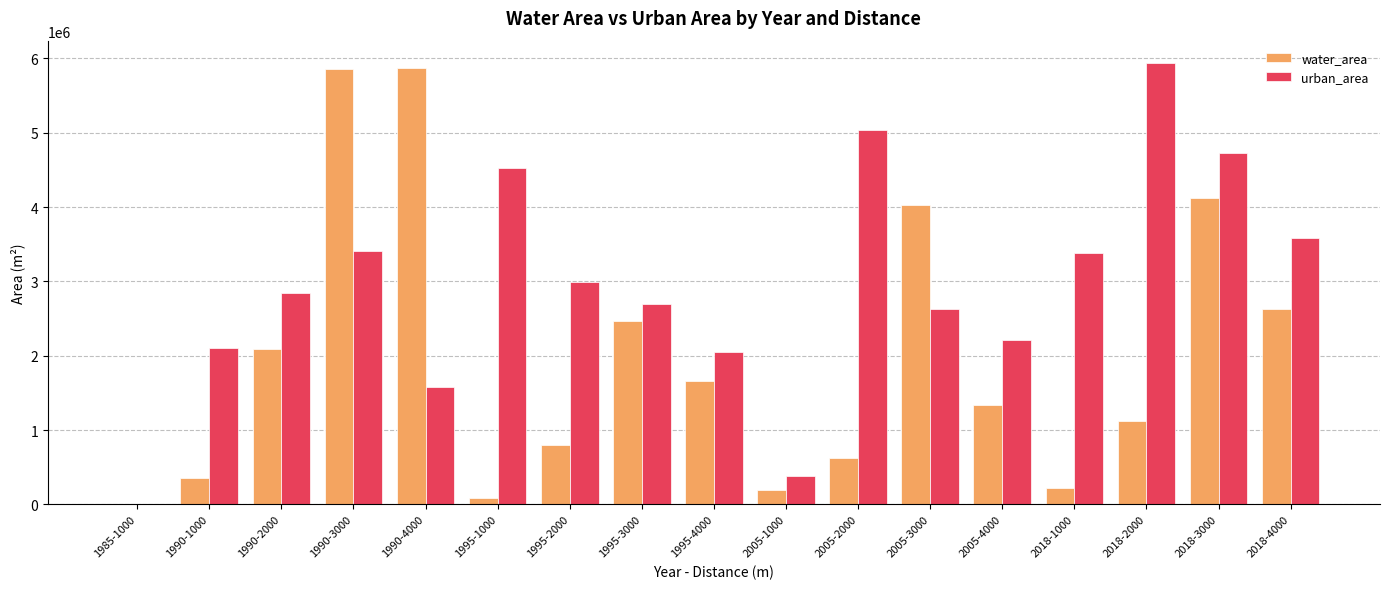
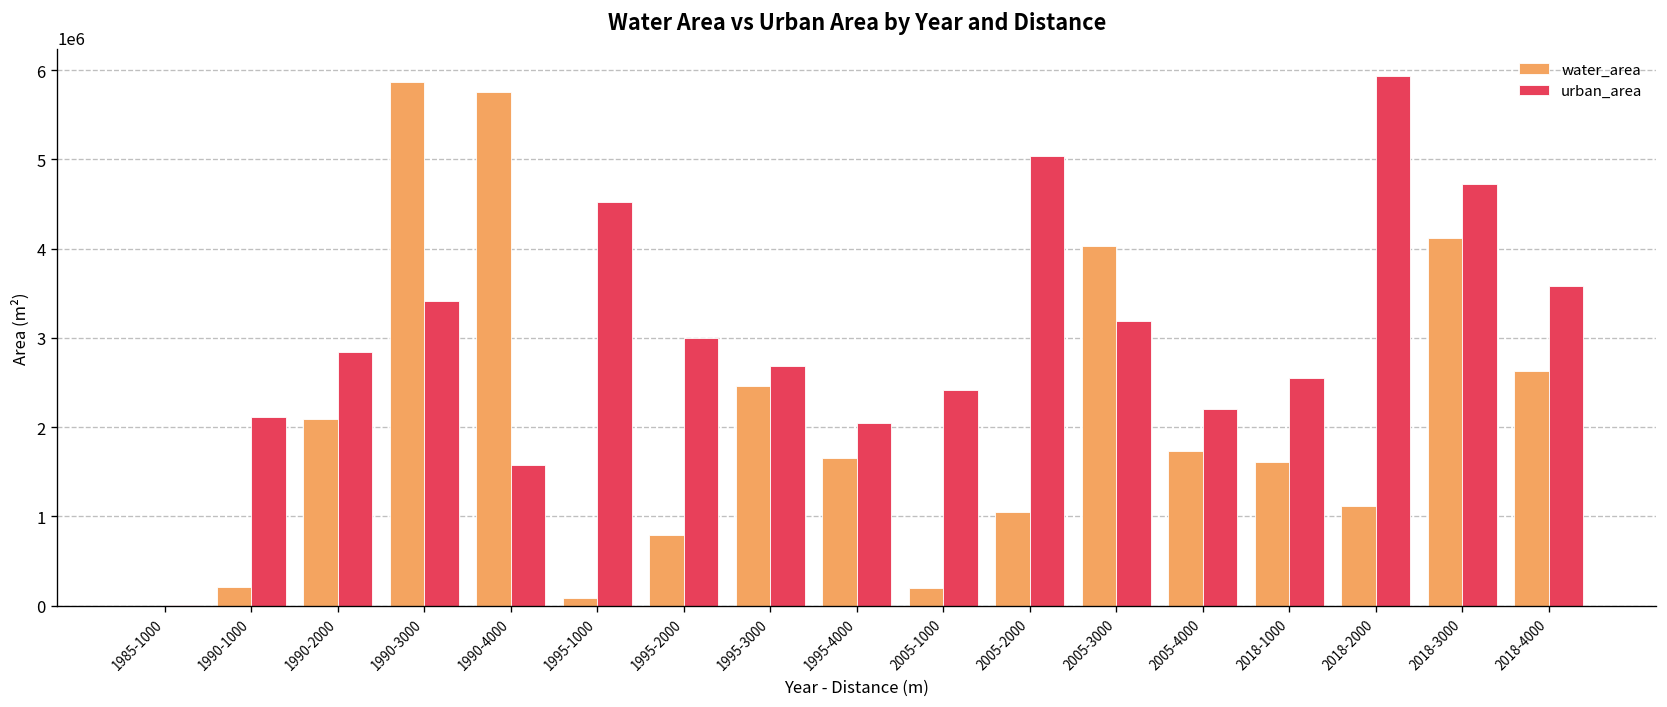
water_area, 1990-1000: 400000 -> 200000
water_area, 1990-4000: 5900000 -> 5800000
urban_area, 2005-1000: 400000 -> 2400000
water_area, 2005-2000: 600000 -> 1000000
urban_area, 2005-3000: 2600000 -> 3200000
water_area, 2005-4000: 1300000 -> 1700000
water_area, 2018-1000: 200000 -> 1600000
urban_area, 2018-1000: 3400000 -> 2500000
